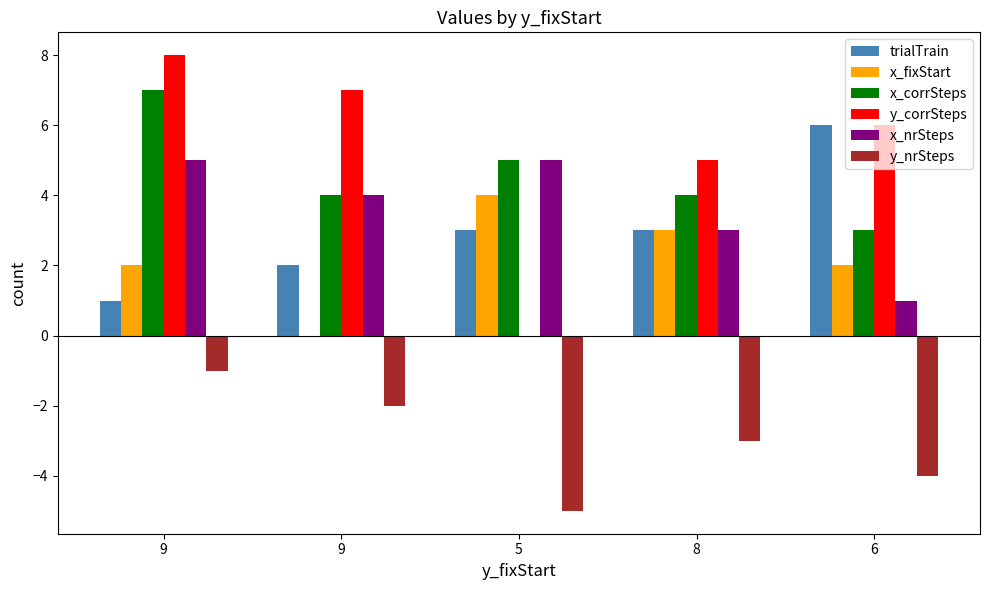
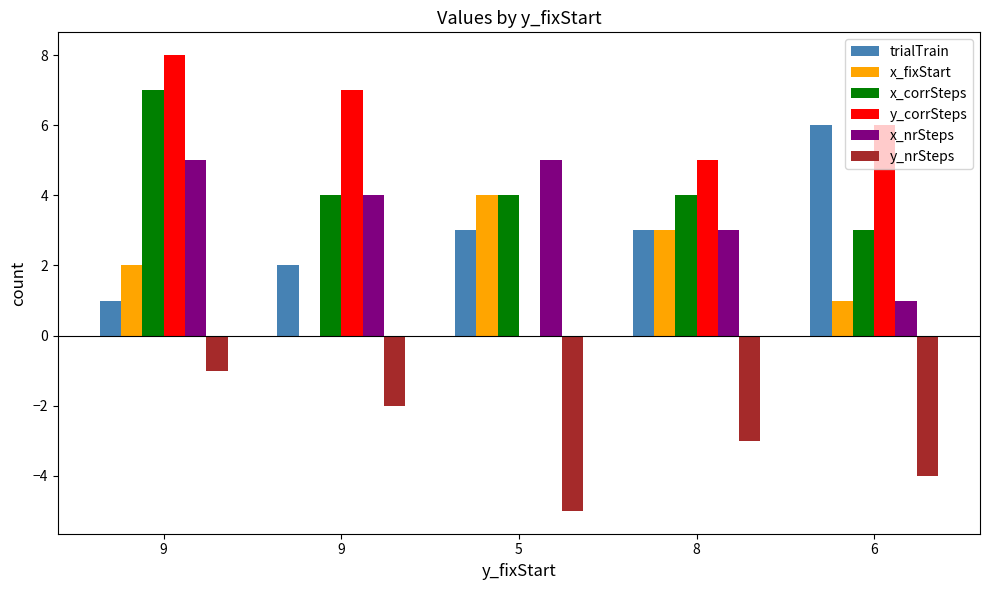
x_corrSteps, 5: 5 -> 4
x_fixStart, 6: 2 -> 1
